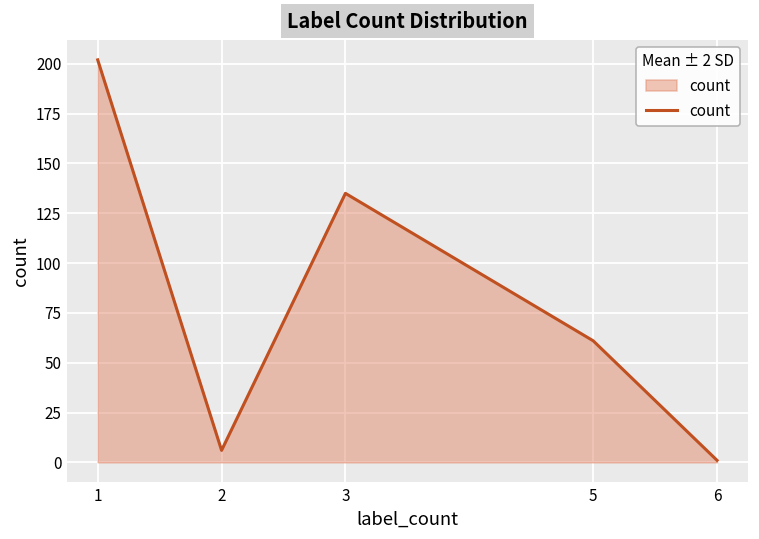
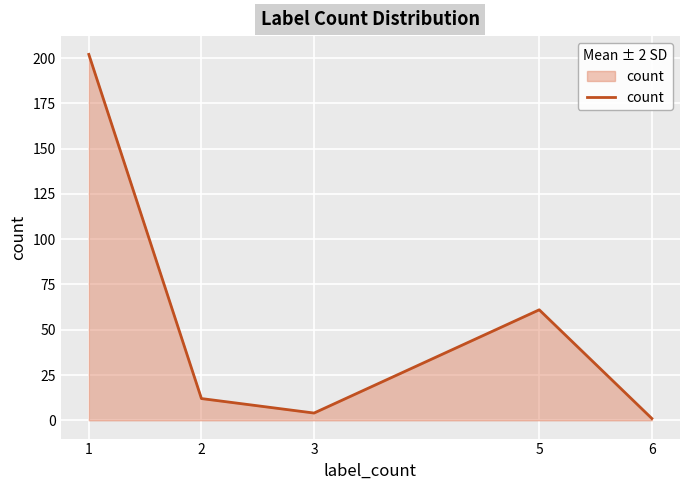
2: 6 -> 12
3: 135 -> 4
